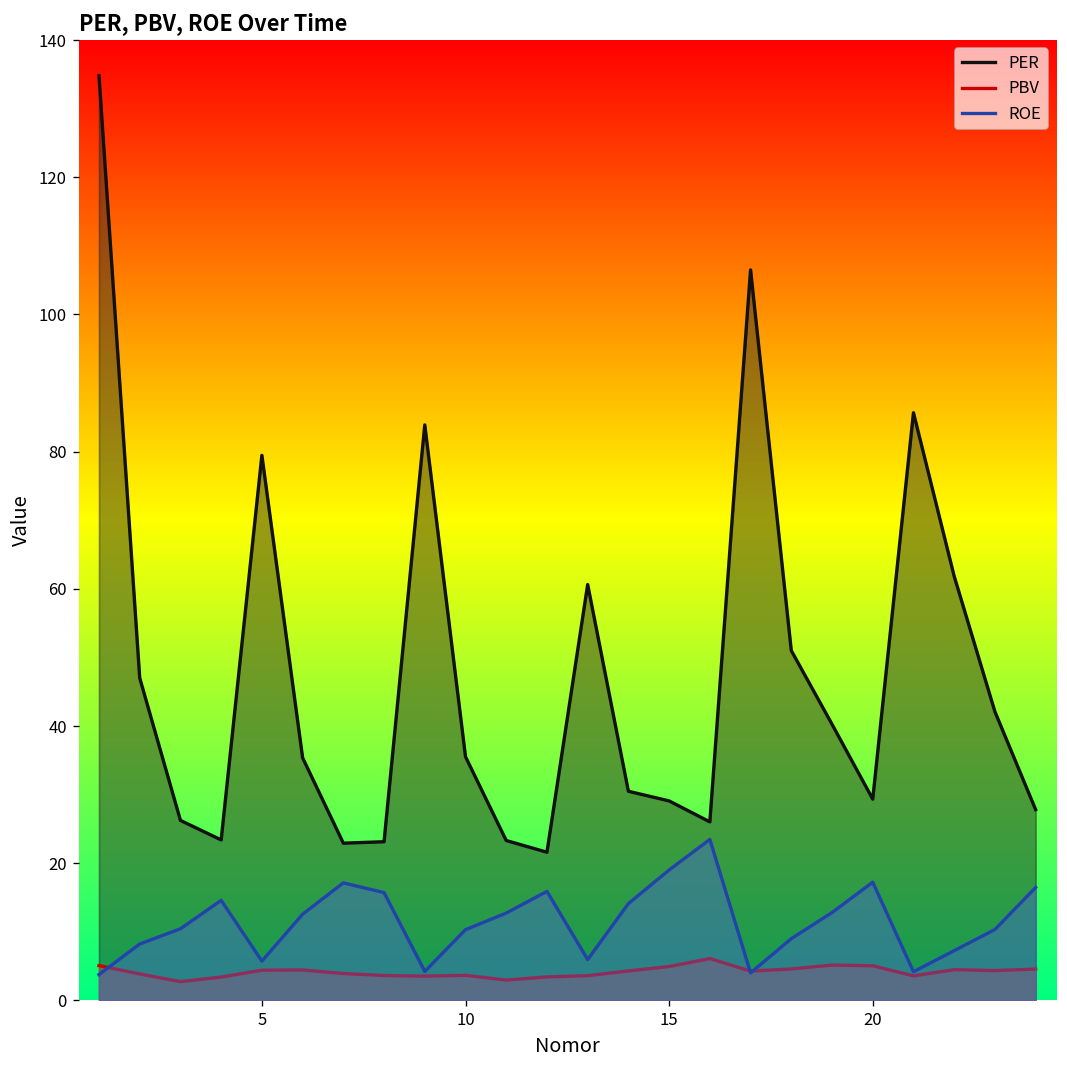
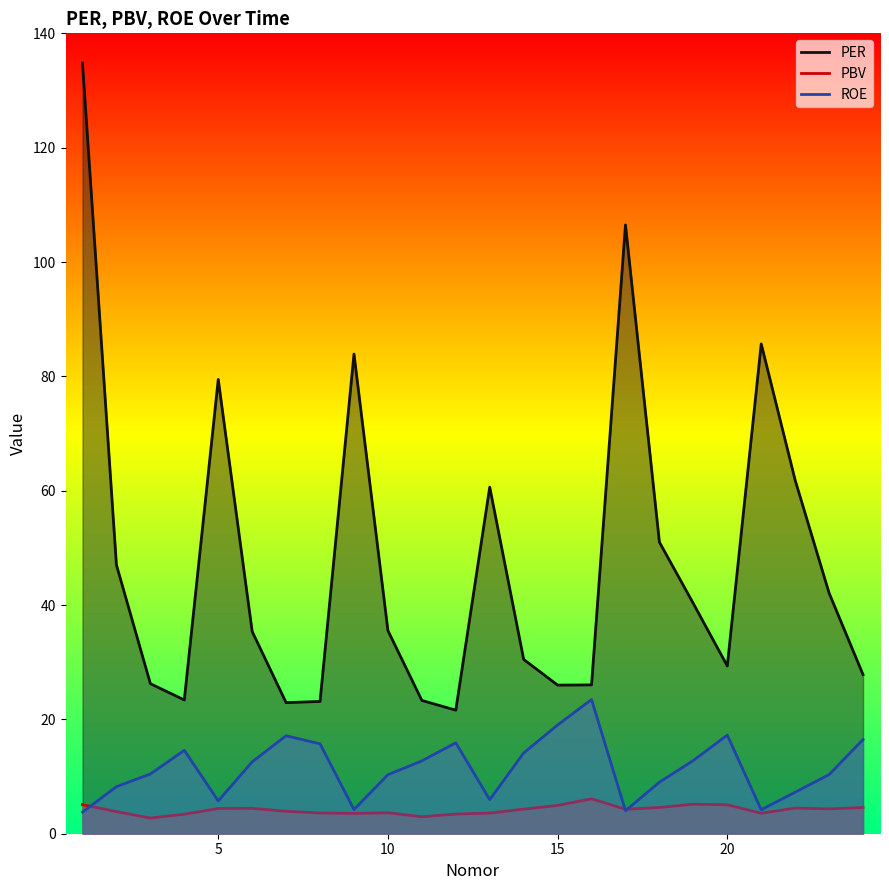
PER, 15: 29 -> 26
